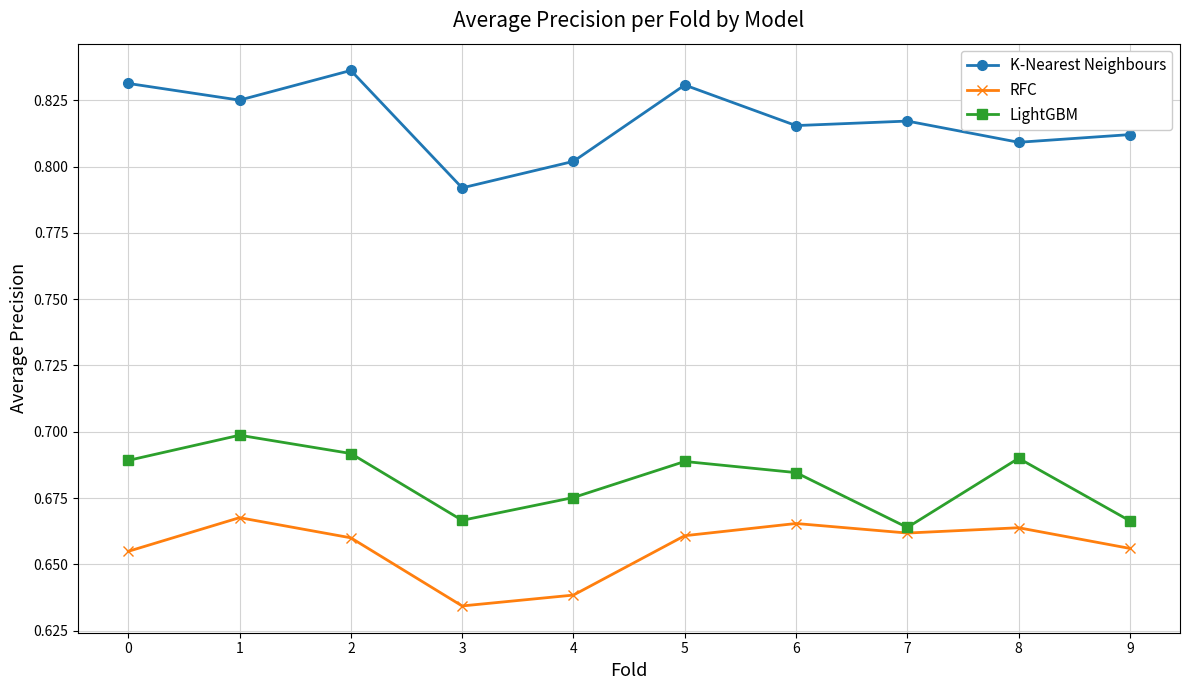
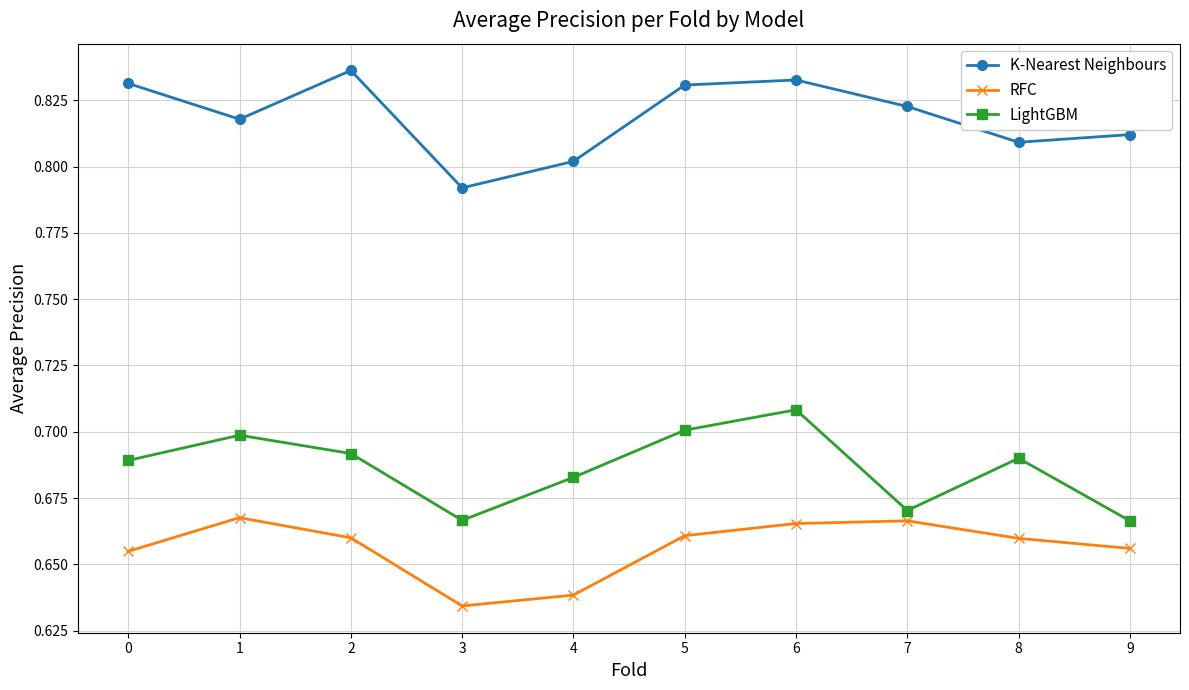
K-Nearest Neighbours, 1: 0.825 -> 0.818
LightGBM, 4: 0.675 -> 0.683
LightGBM, 5: 0.689 -> 0.701
K-Nearest Neighbours, 6: 0.816 -> 0.833
LightGBM, 6: 0.685 -> 0.708
K-Nearest Neighbours, 7: 0.817 -> 0.823
RFC, 7: 0.662 -> 0.666
LightGBM, 7: 0.664 -> 0.670
RFC, 8: 0.664 -> 0.660
